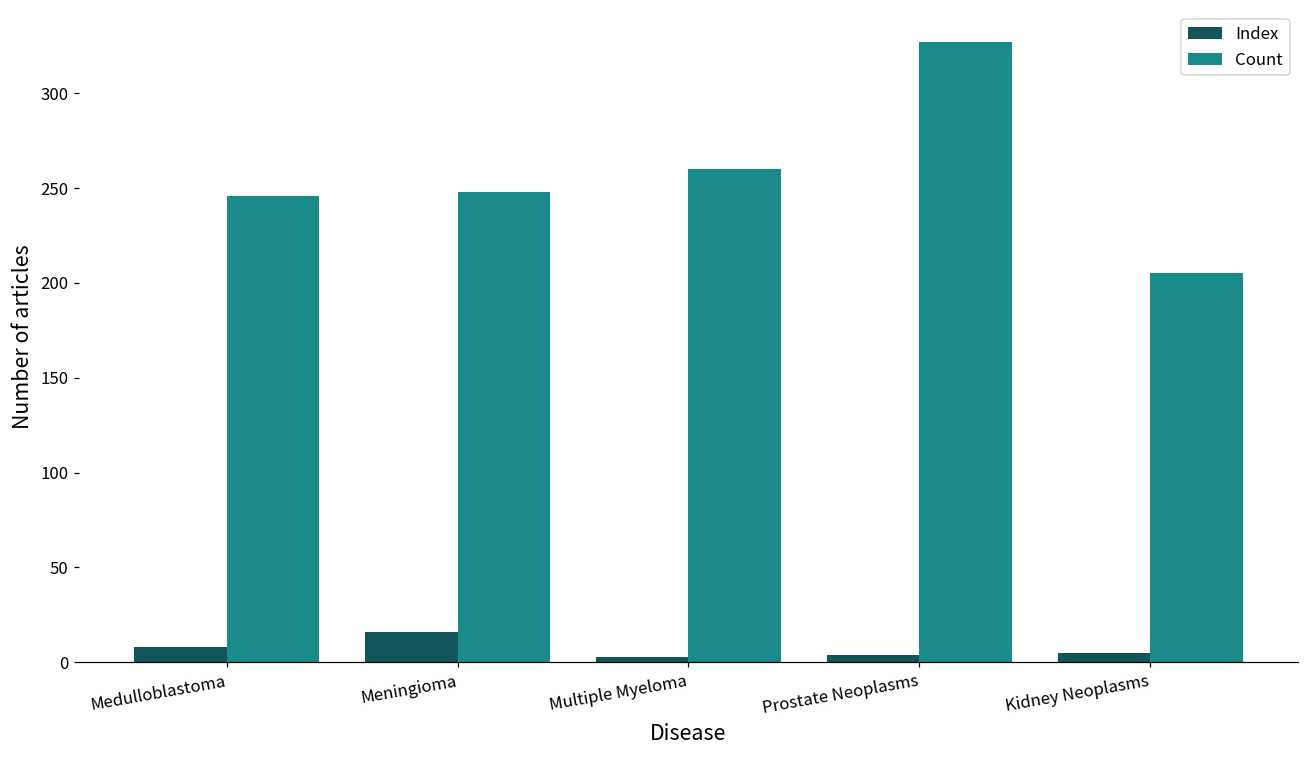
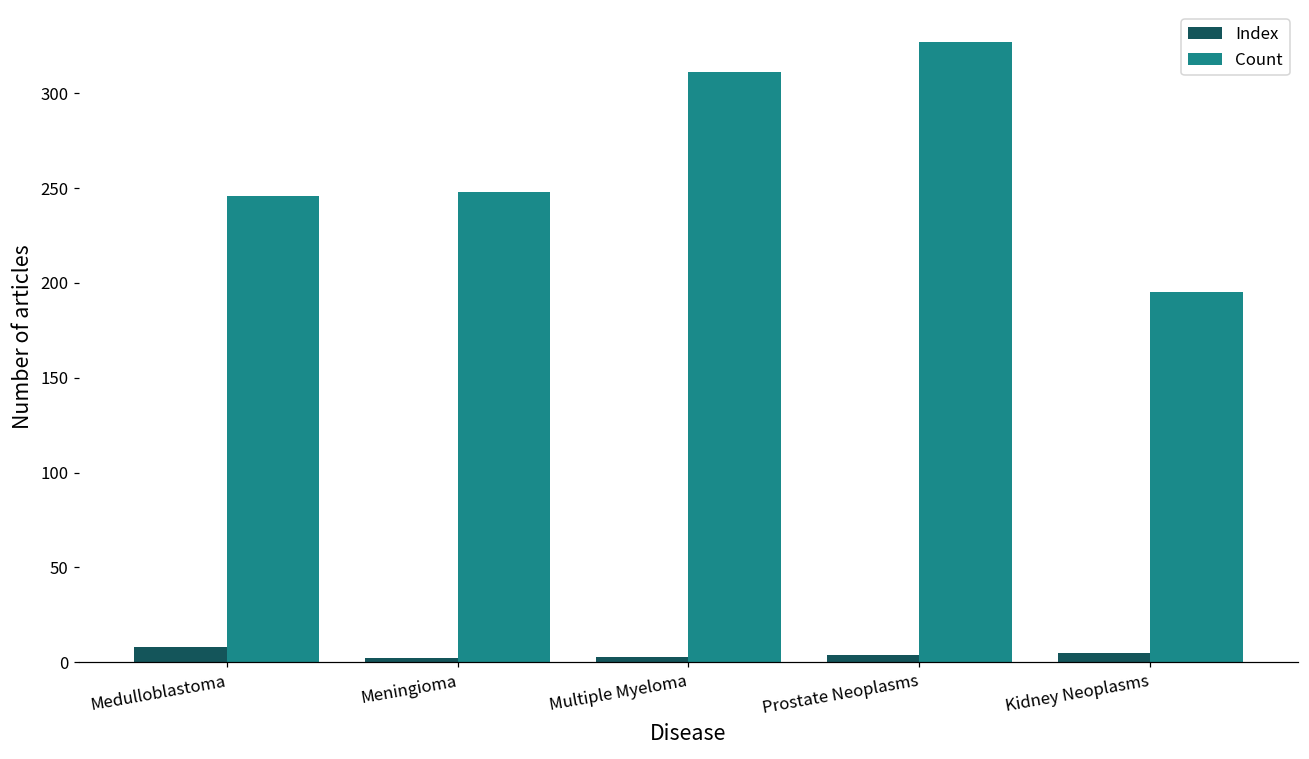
Index, Meningioma: 16 -> 2
Count, Multiple Myeloma: 260 -> 311
Count, Kidney Neoplasms: 205 -> 195
